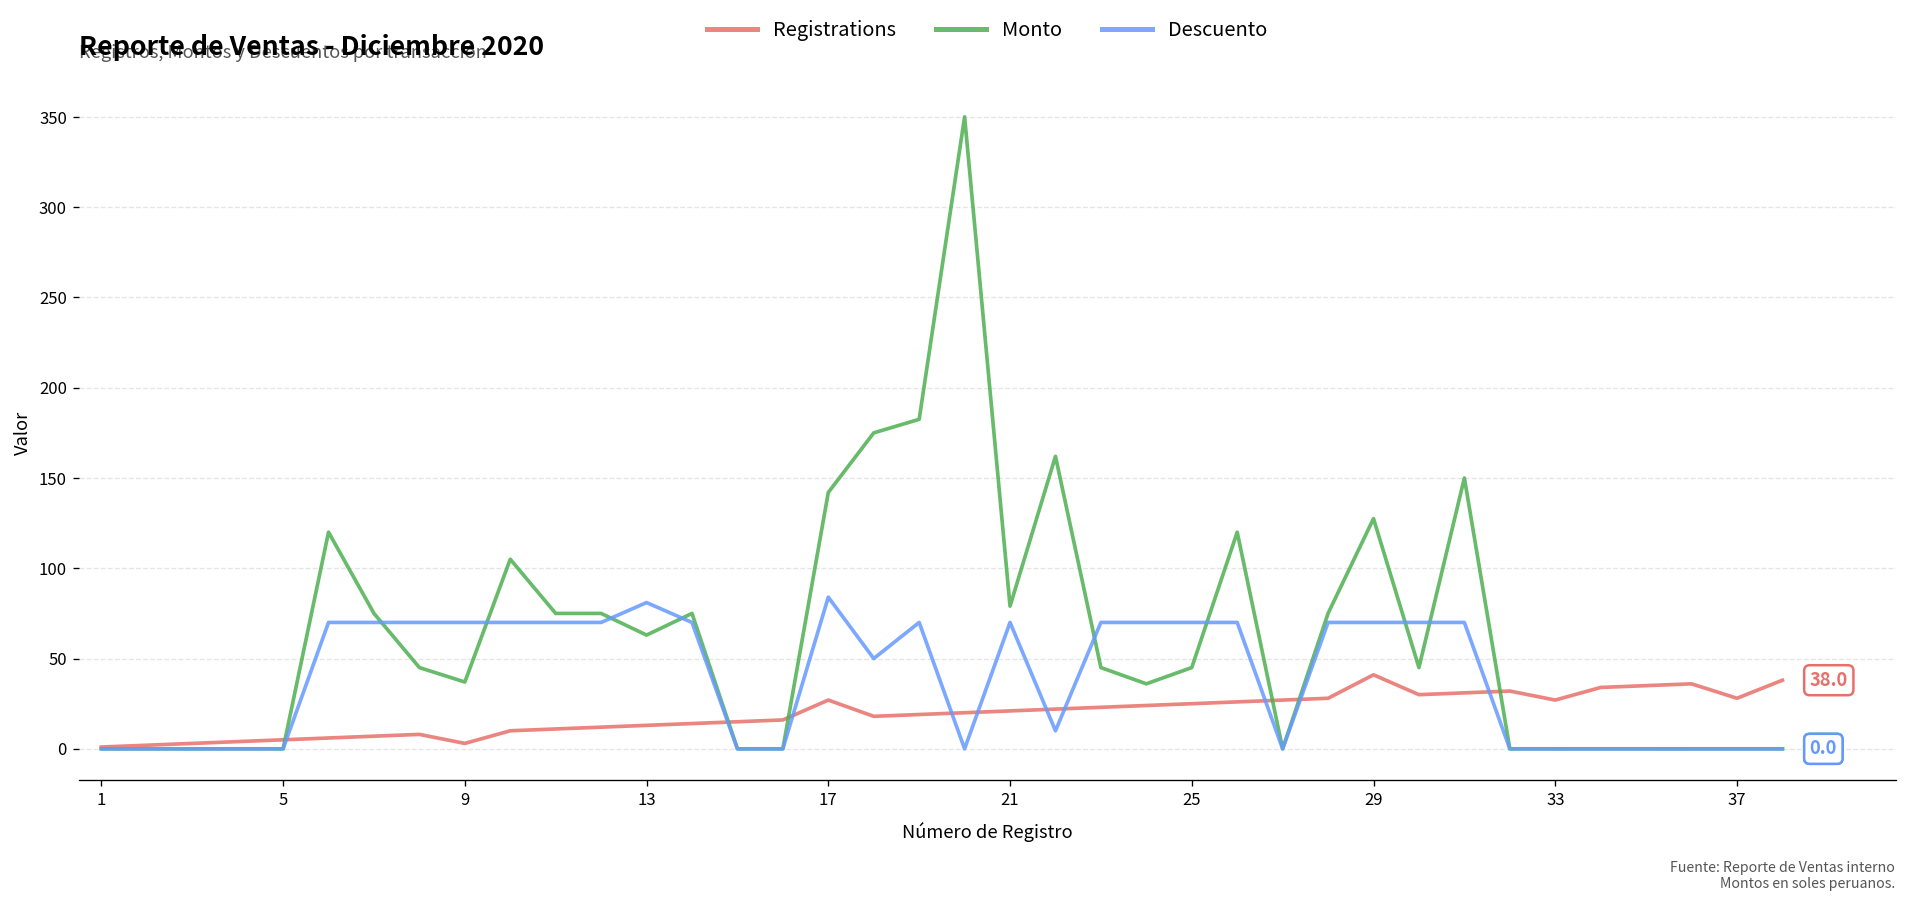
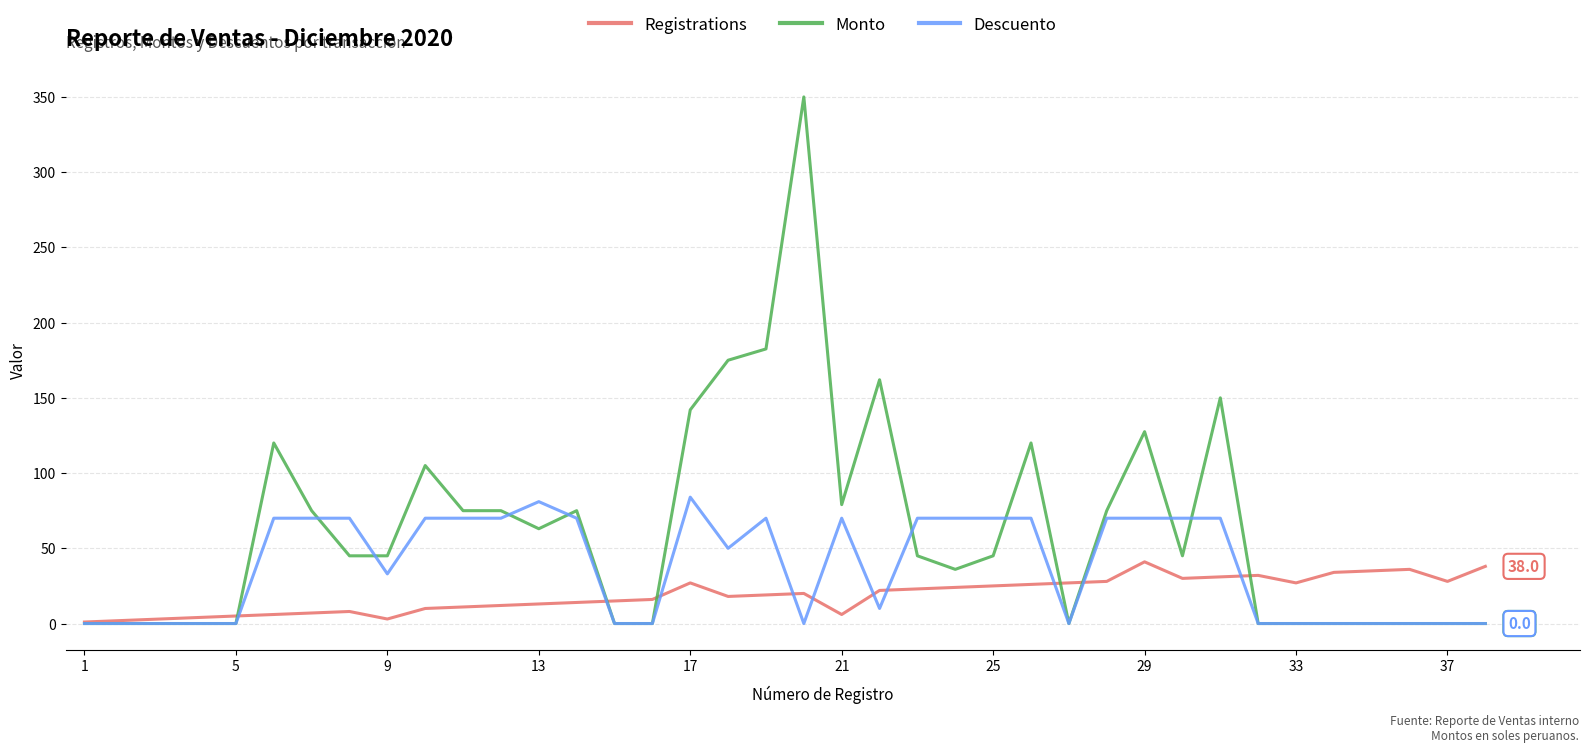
Monto, 9: 37 -> 45
Descuento, 9: 70 -> 33
Registrations, 21: 21 -> 6
